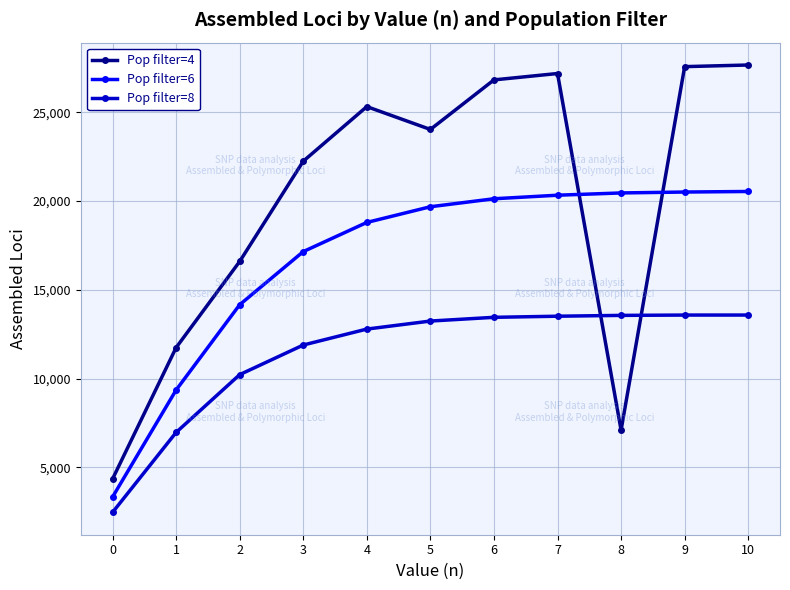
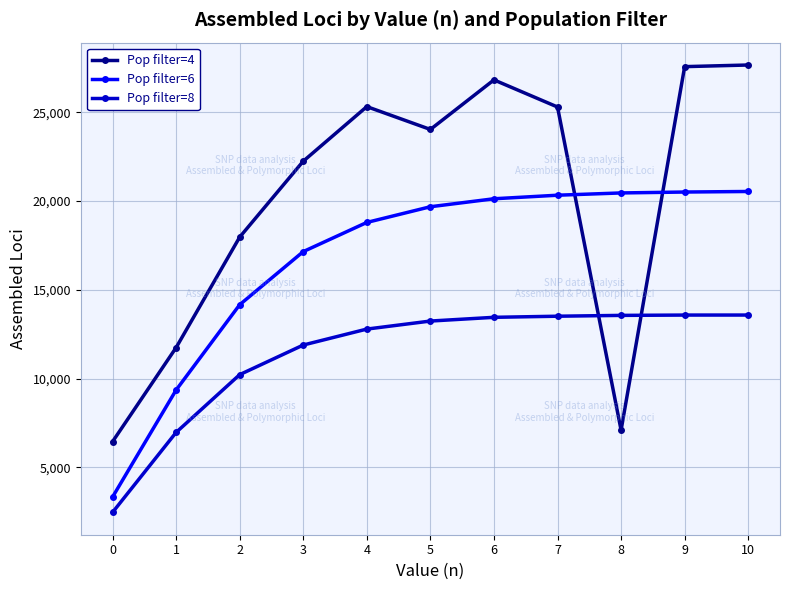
Pop filter=4, 0: 4,400 -> 6,500
Pop filter=4, 2: 16,600 -> 18,000
Pop filter=4, 7: 27,200 -> 25,300
